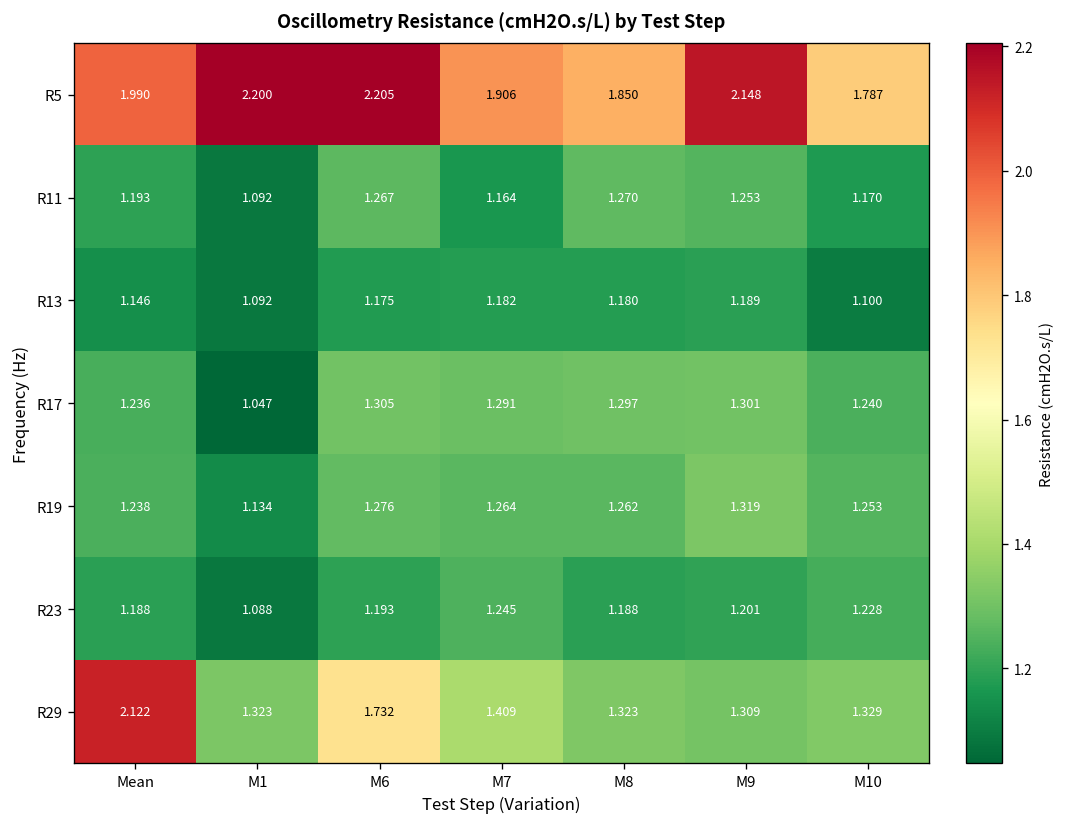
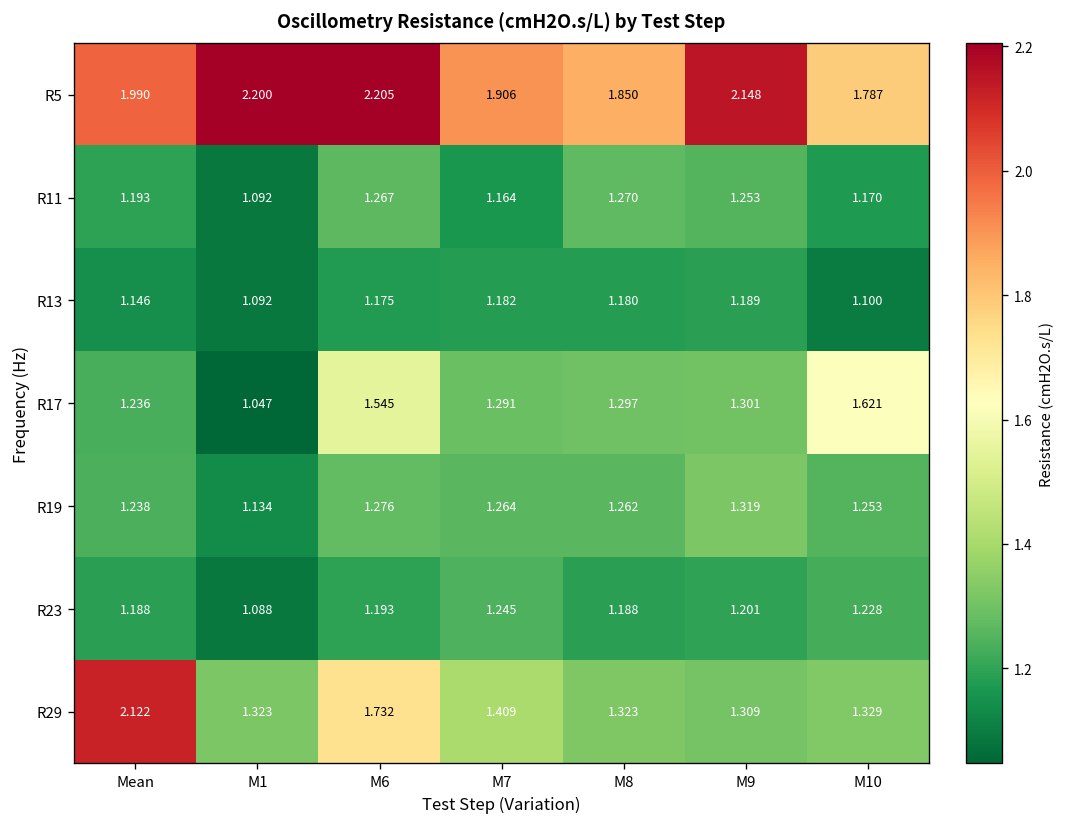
R17, M6: 1.305 -> 1.545
R17, M10: 1.240 -> 1.621
